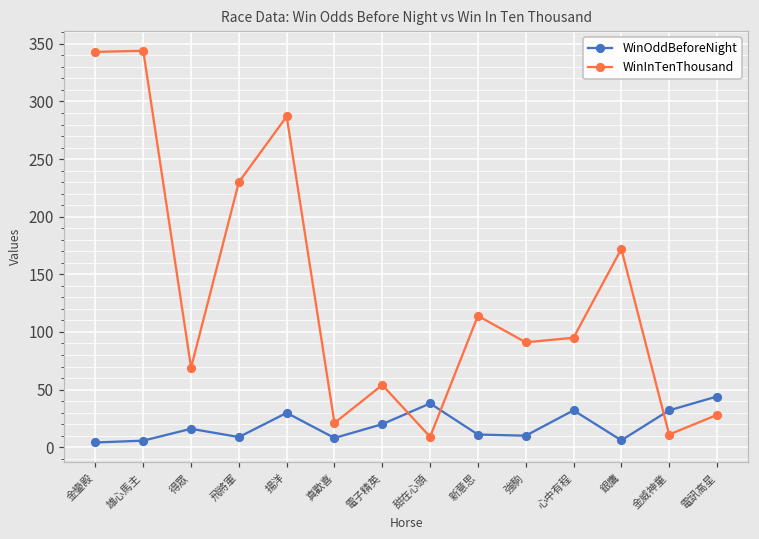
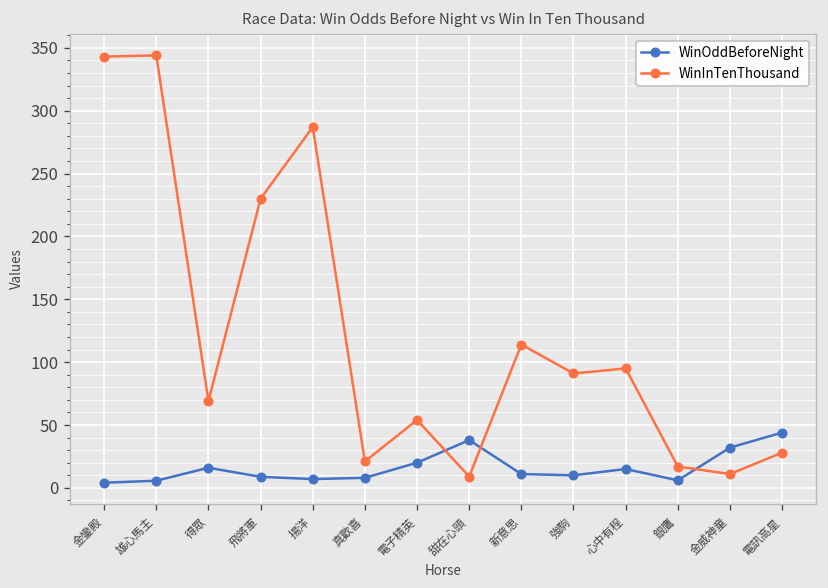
WinOddBeforeNight, 揚洋: 30 -> 7
WinOddBeforeNight, 心中有程: 32 -> 15
WinInTenThousand, 銀鷹: 172 -> 17
